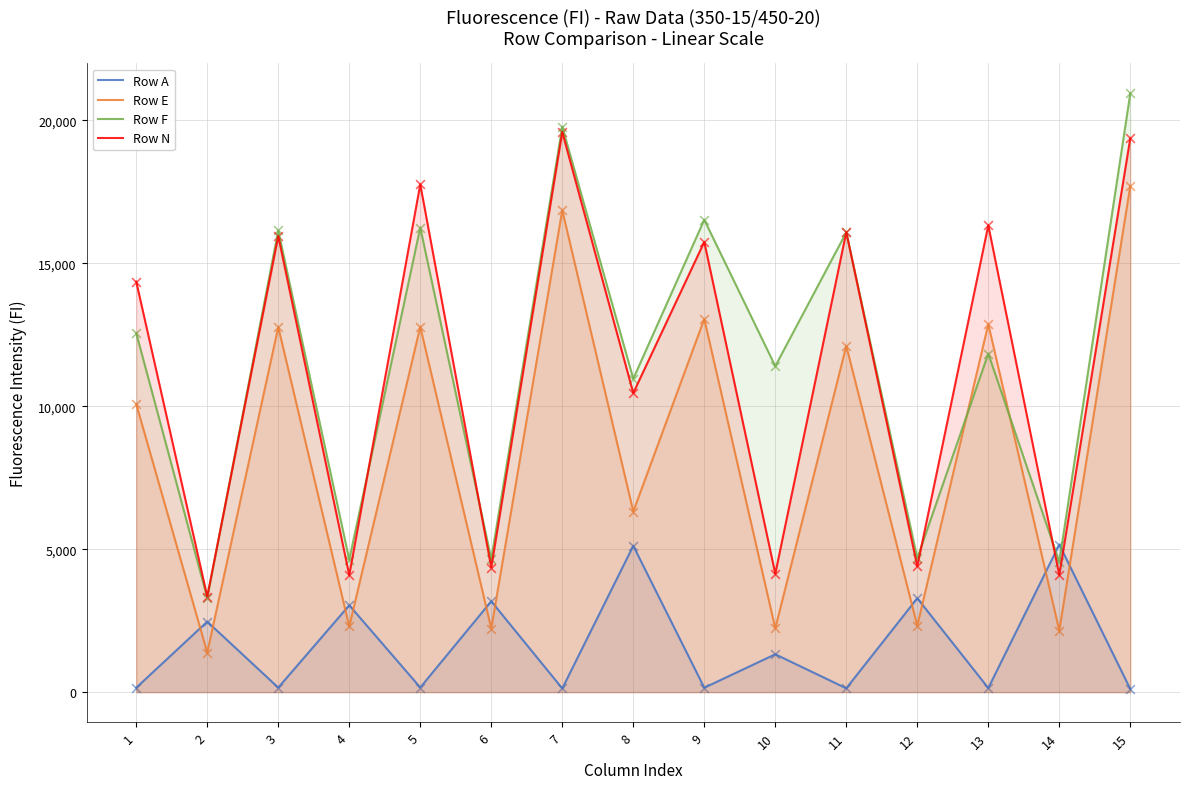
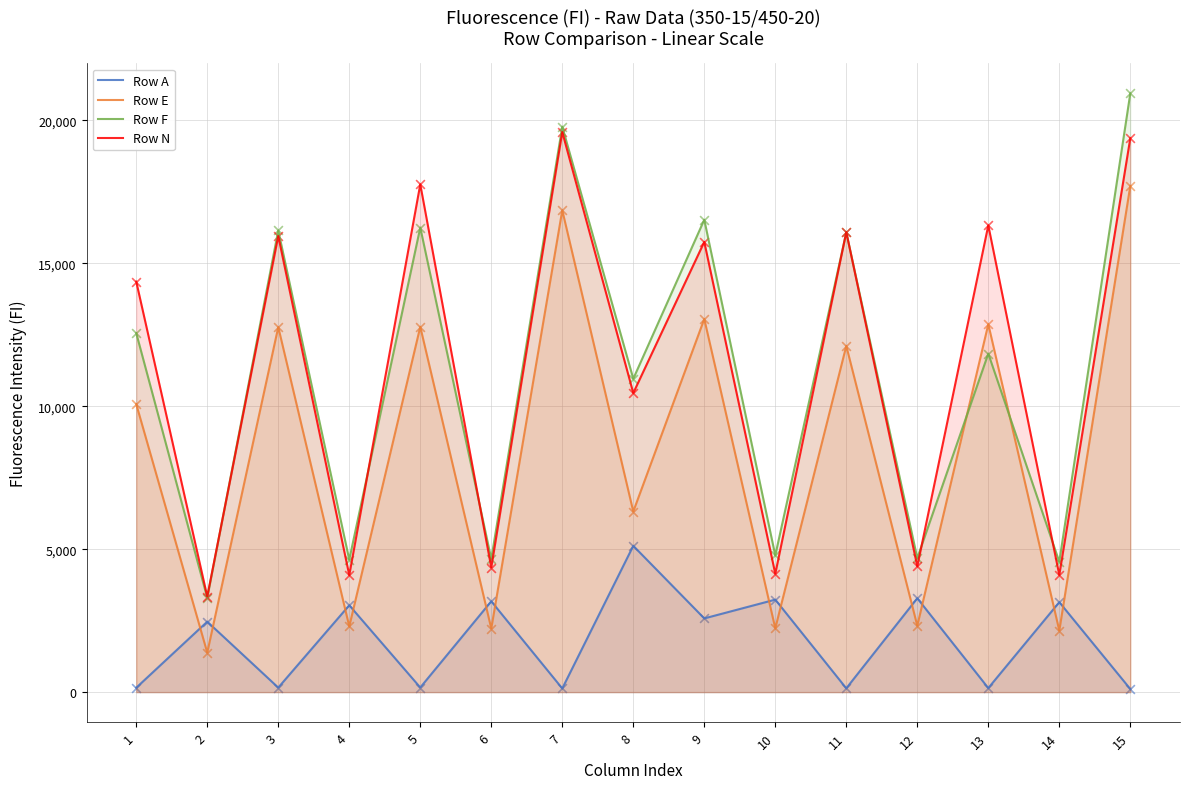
Row A, 9: 200 -> 2,600
Row A, 10: 1,300 -> 3,200
Row F, 10: 11,400 -> 4,800
Row A, 14: 5,200 -> 3,100
